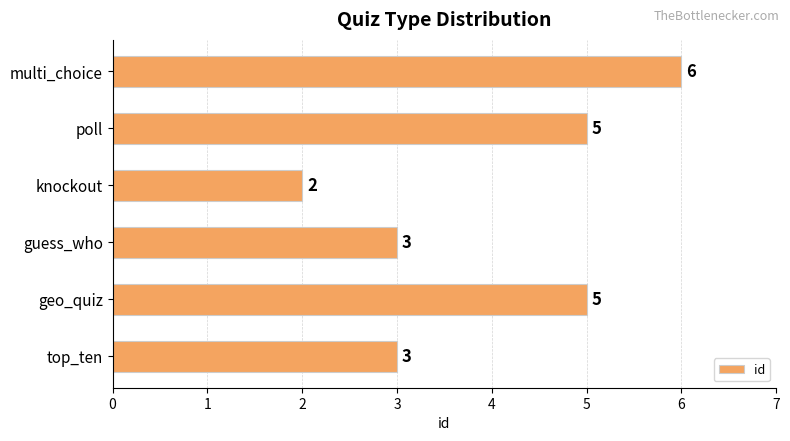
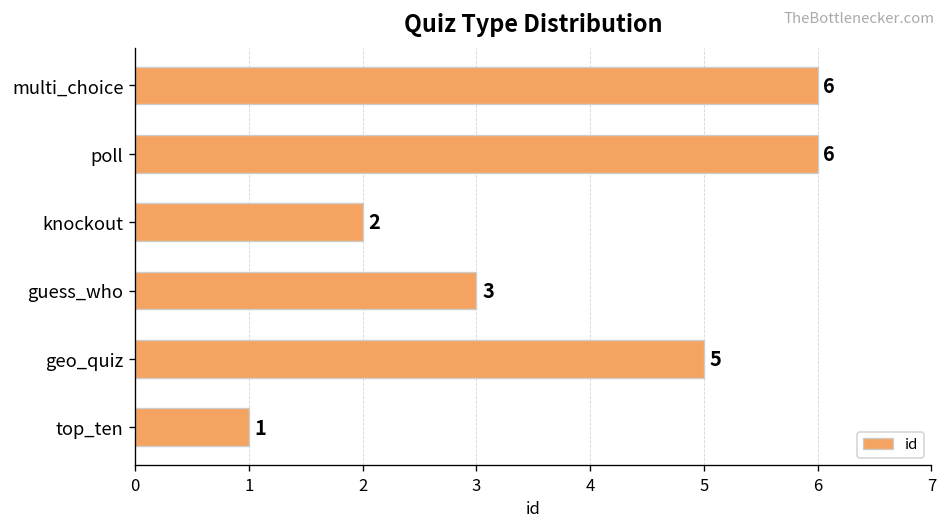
poll: 5 -> 6
top_ten: 3 -> 1
